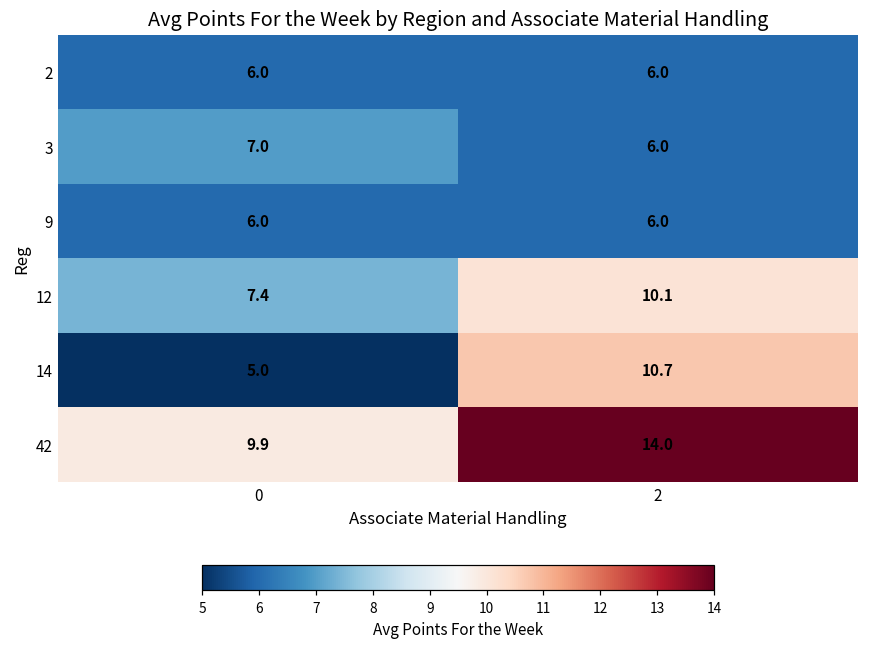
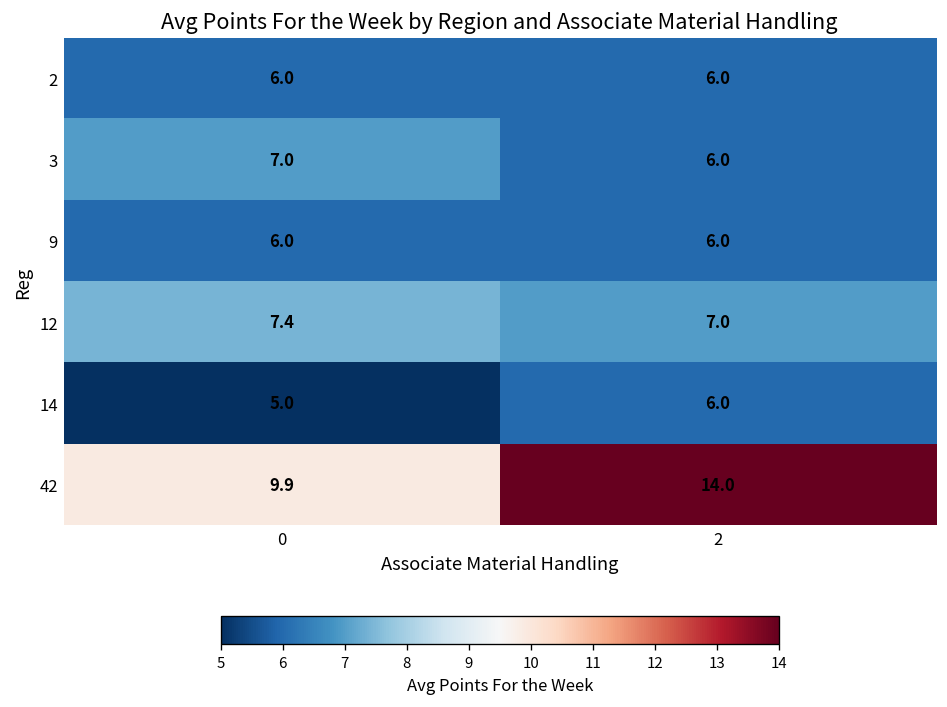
12, 2: 10.1 -> 7.0
14, 2: 10.7 -> 6.0
